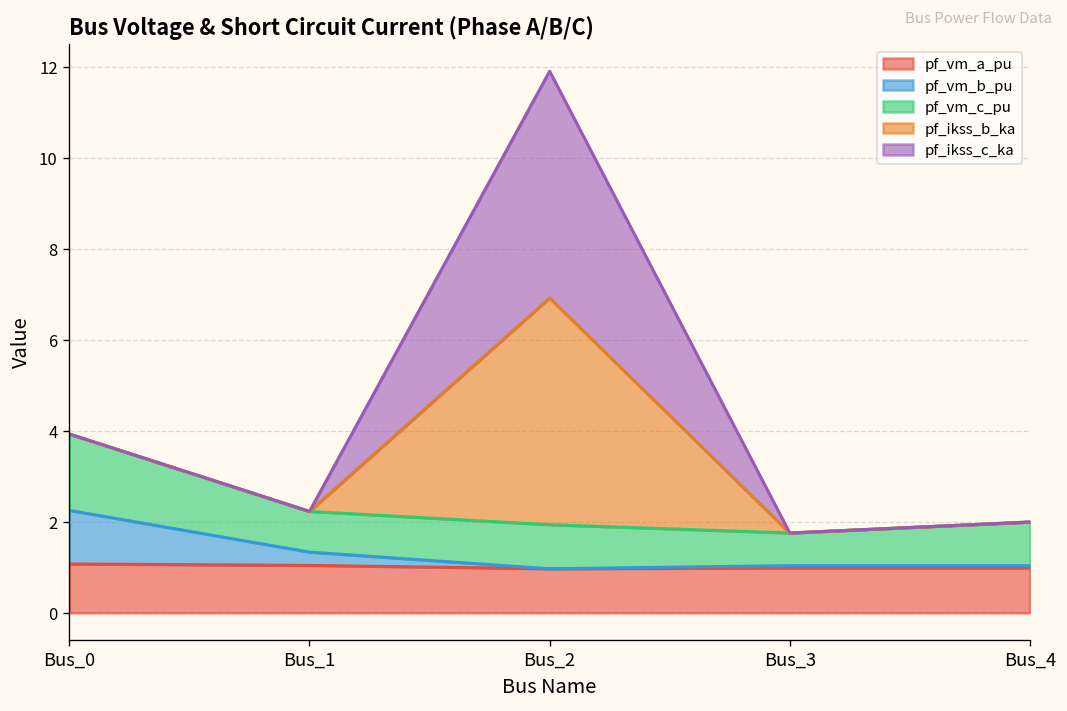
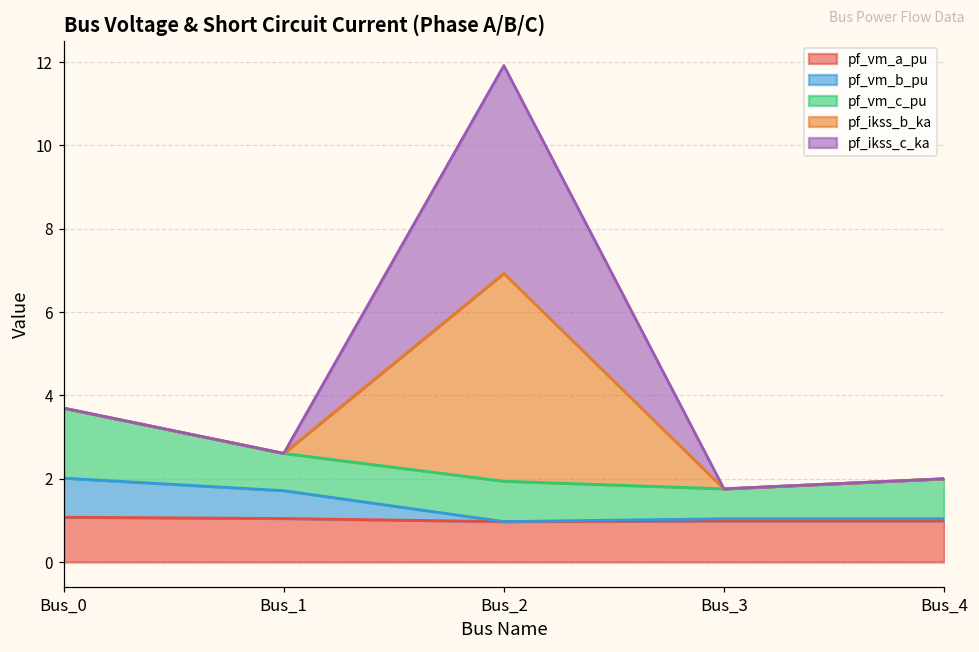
pf_vm_b_pu, Bus_0: 1.2 -> 0.9
pf_vm_b_pu, Bus_1: 0.3 -> 0.7
